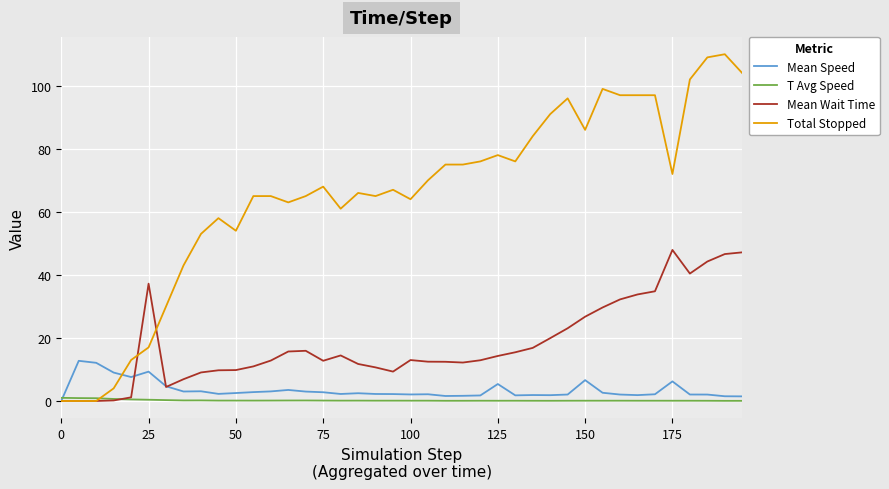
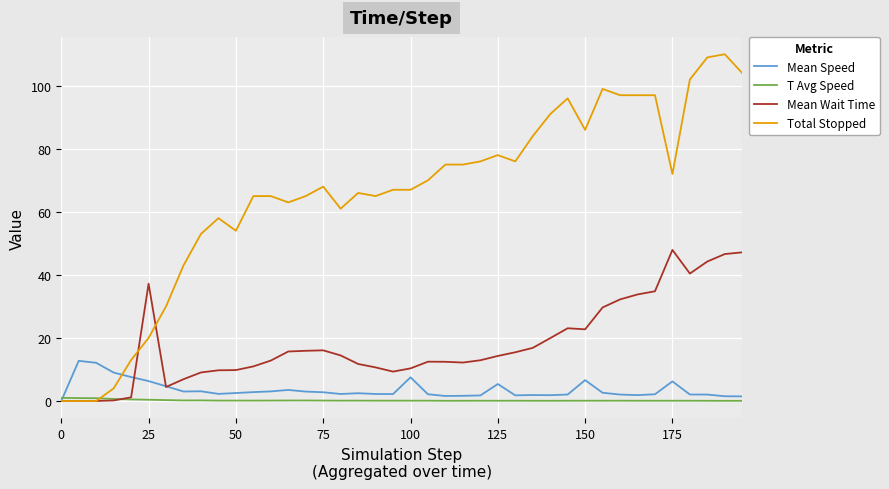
Mean Speed, 25: 9 -> 6
Total Stopped, 25: 17 -> 20
Mean Wait Time, 75: 13 -> 16
Mean Speed, 100: 2 -> 8
Mean Wait Time, 100: 13 -> 10
Total Stopped, 100: 64 -> 67
Mean Wait Time, 150: 27 -> 23
